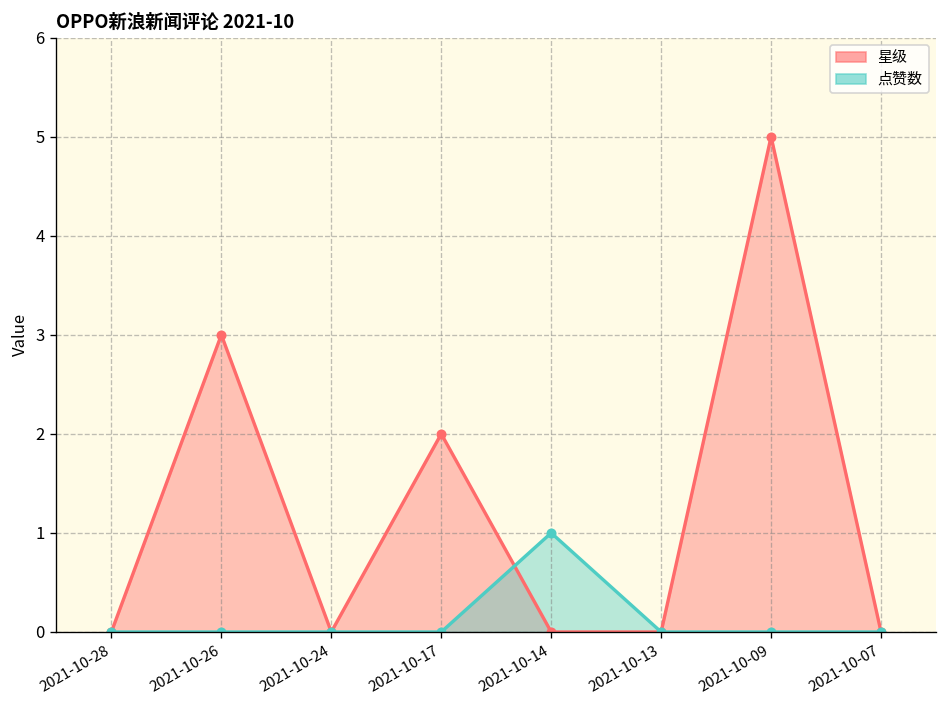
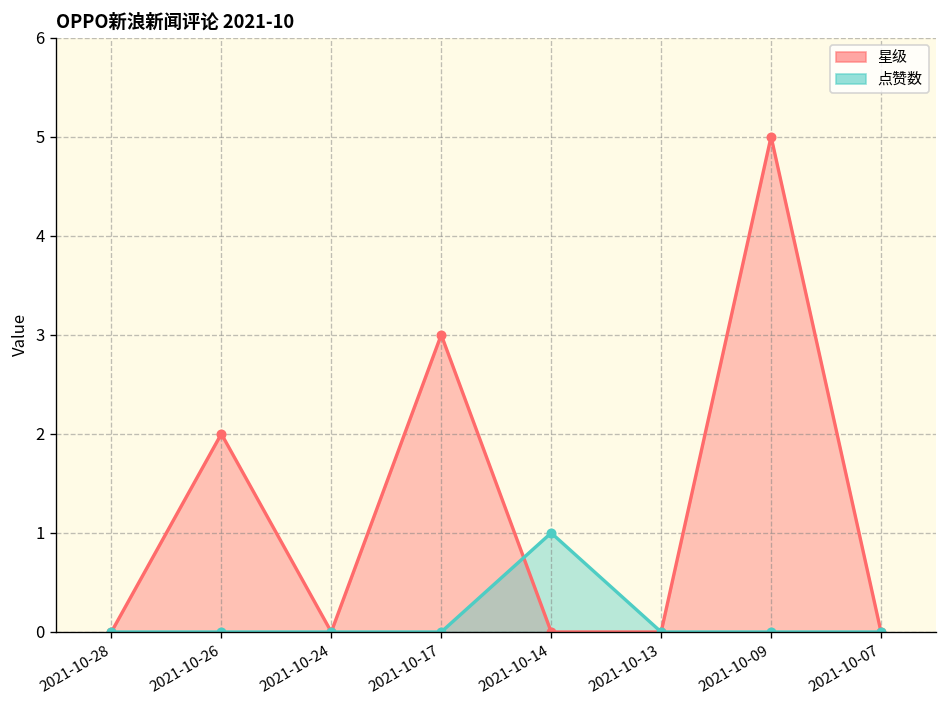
星级, 2021-10-26: 3 -> 2
星级, 2021-10-17: 2 -> 3
